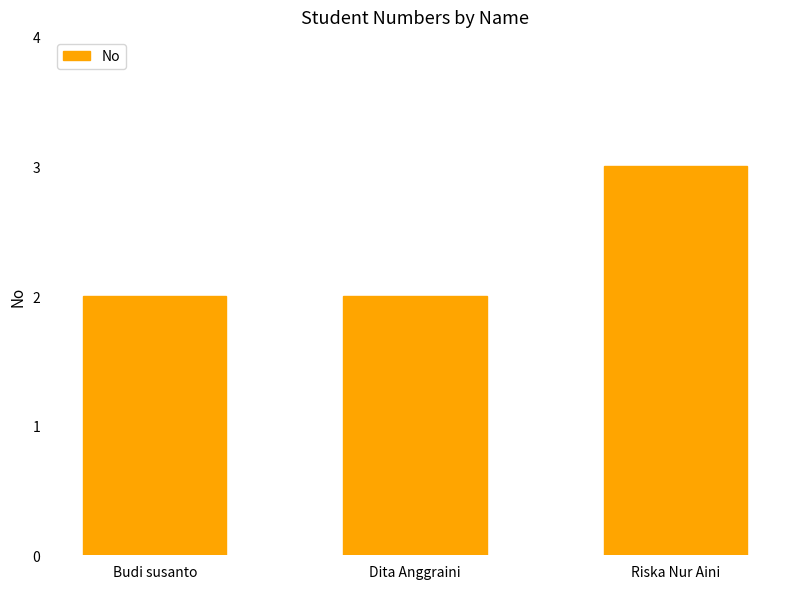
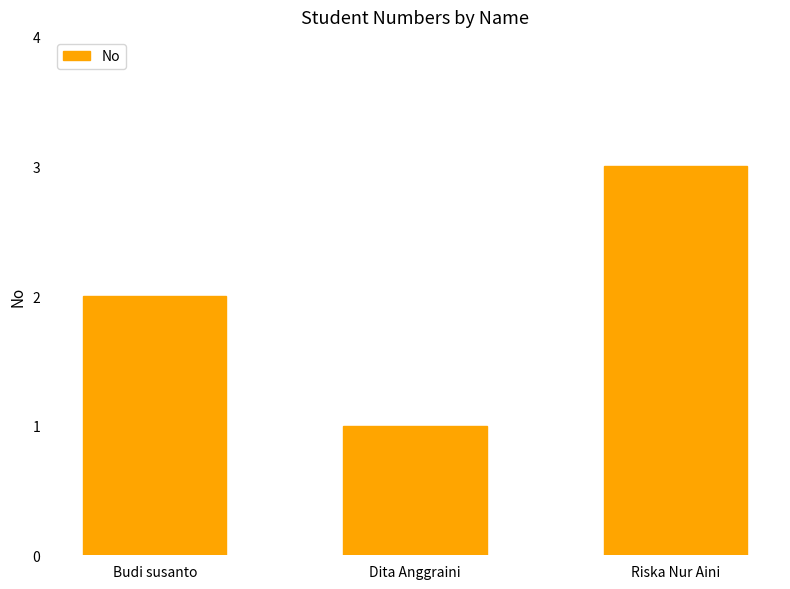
Dita Anggraini: 2 -> 1
